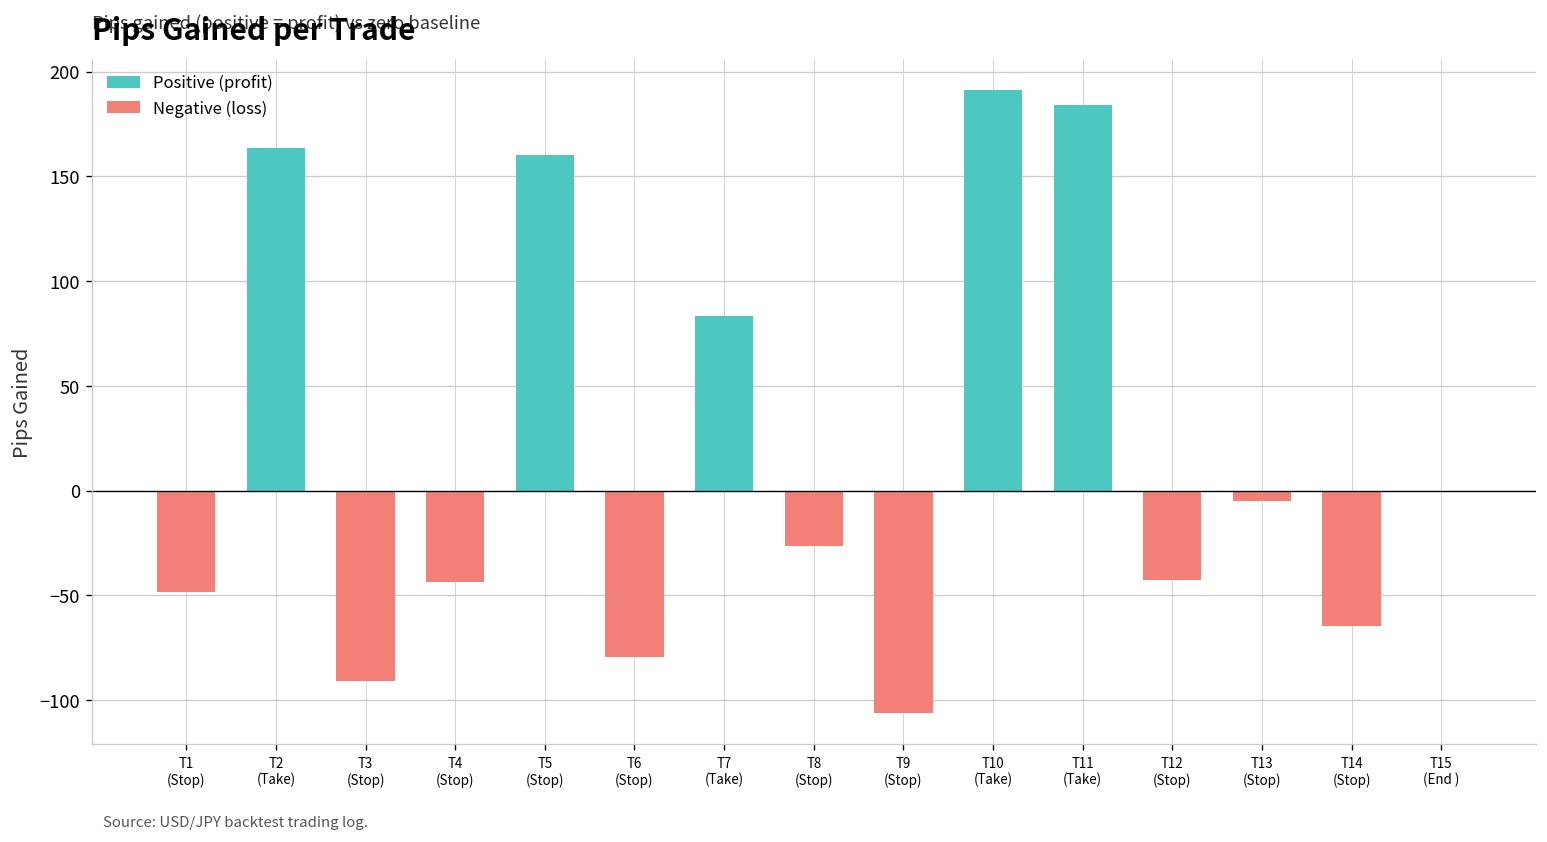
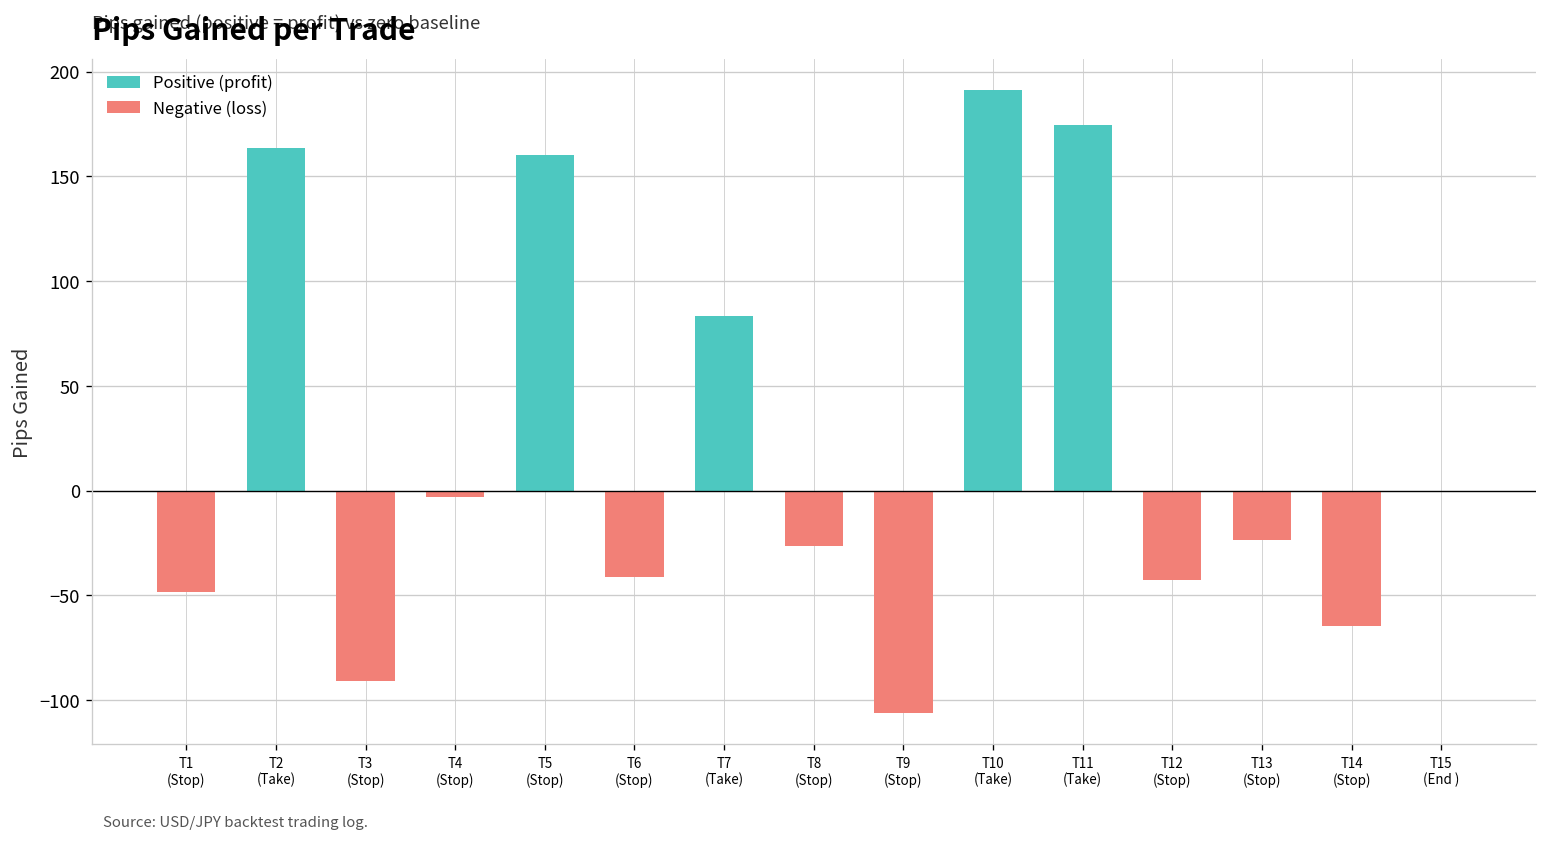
Negative (loss), T4 (Stop): -43 -> -3
Negative (loss), T6 (Stop): -79 -> -41
Positive (profit), T11 (Take): 184 -> 174
Negative (loss), T13 (Stop): -5 -> -24
